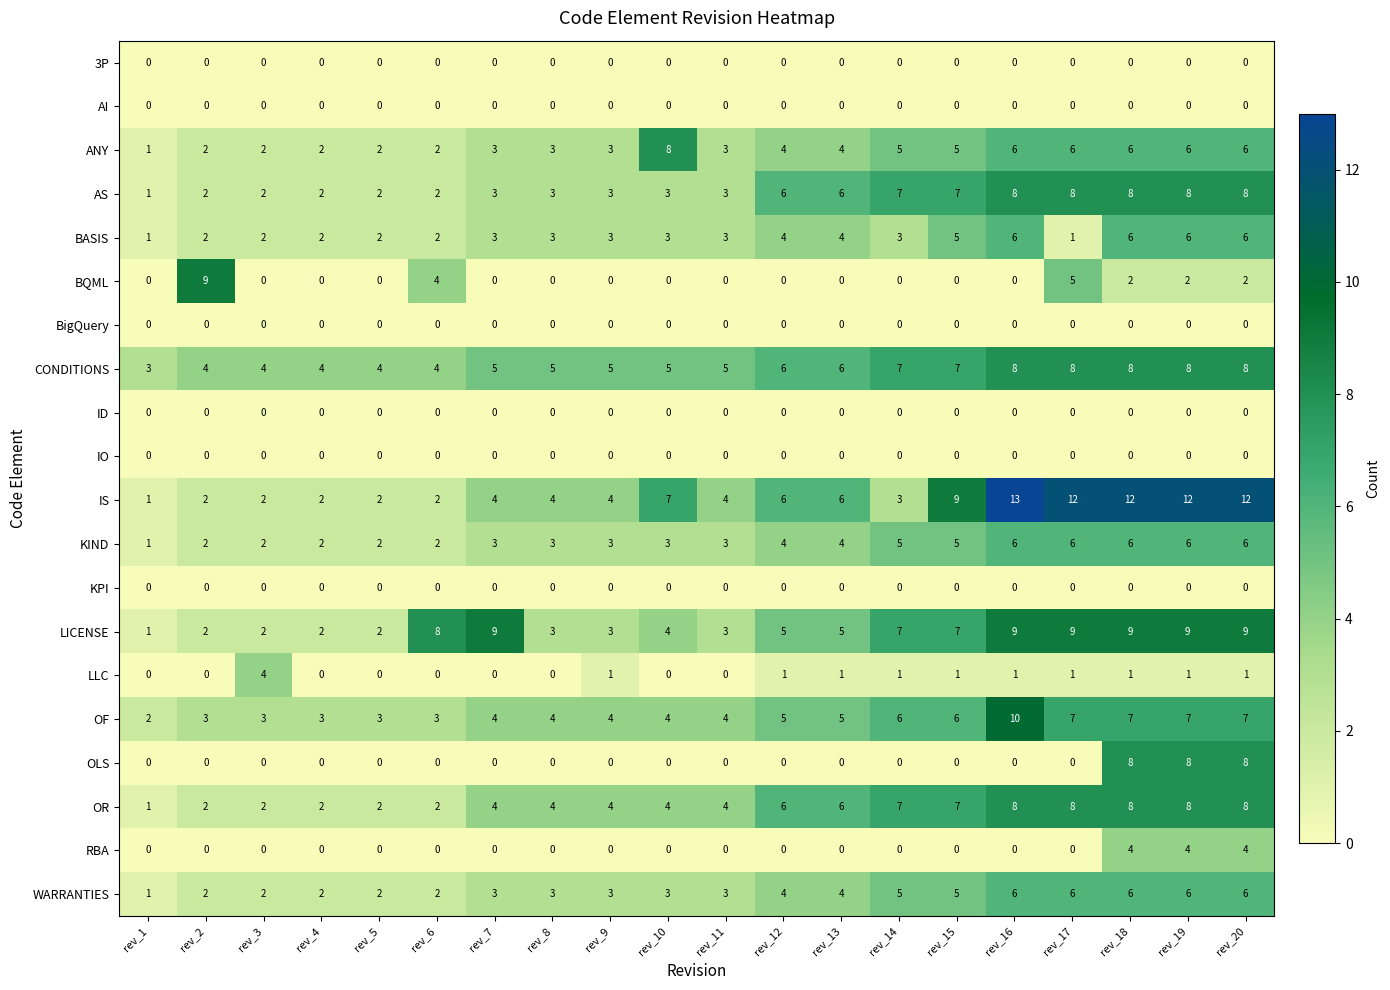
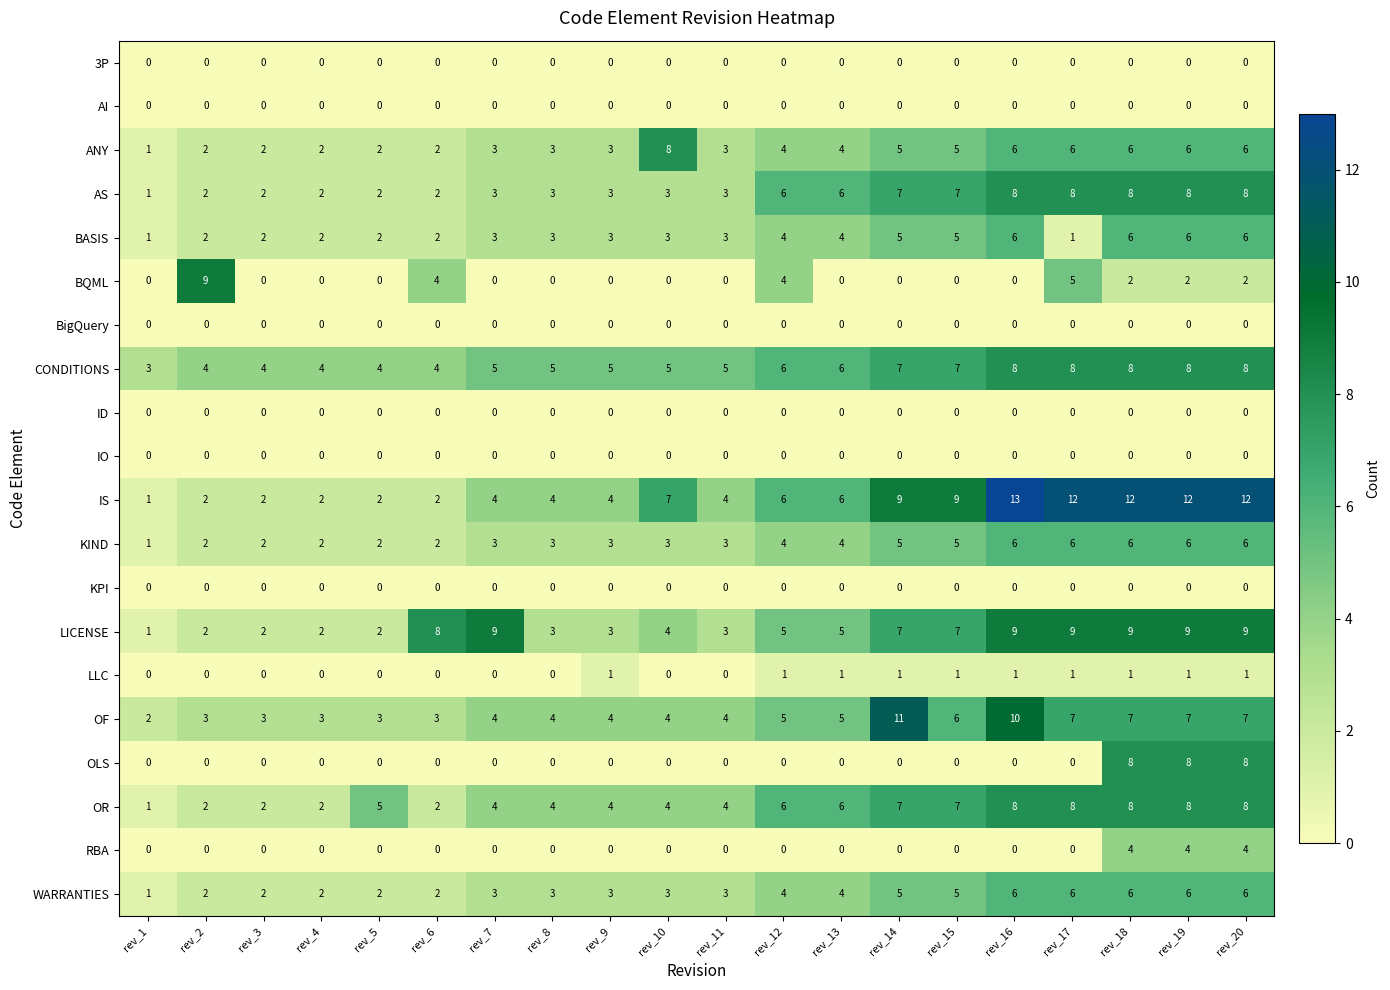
BASIS, rev_14: 3 -> 5
BQML, rev_12: 0 -> 4
IS, rev_14: 3 -> 9
LLC, rev_3: 4 -> 0
OF, rev_14: 6 -> 11
OR, rev_5: 2 -> 5
